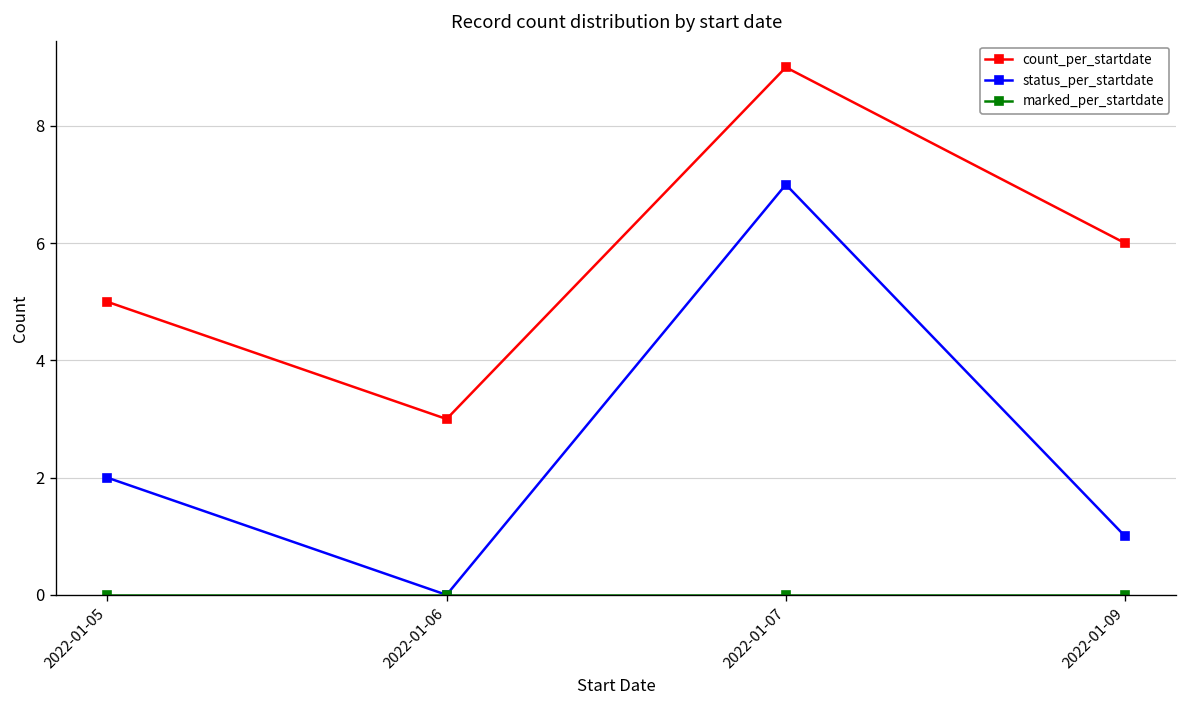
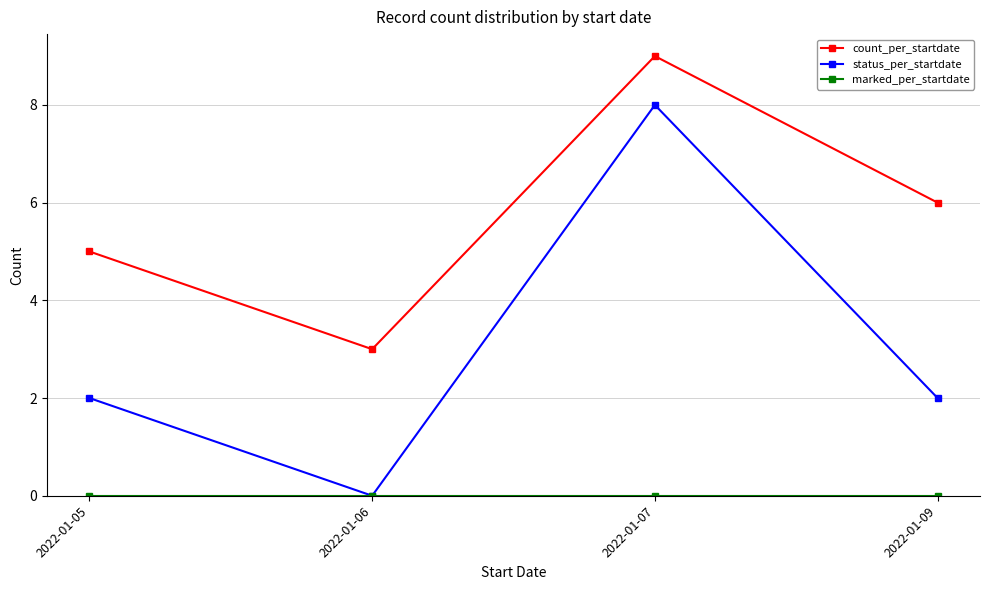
status_per_startdate, 2022-01-07: 7 -> 8
status_per_startdate, 2022-01-09: 1 -> 2
